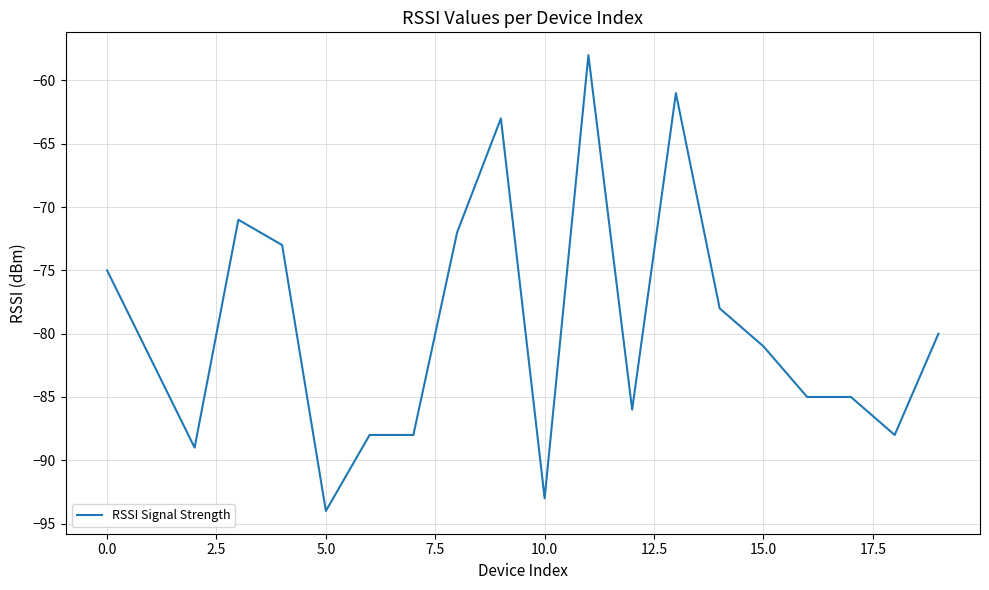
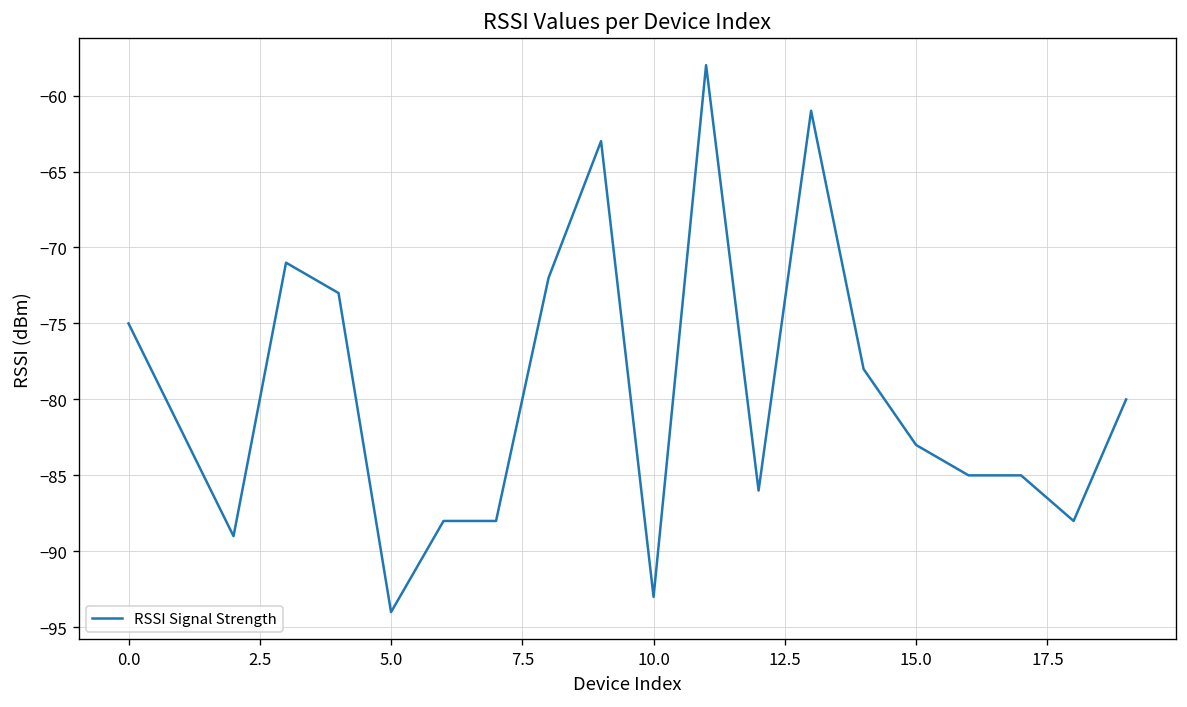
15.0: -81 -> -83
